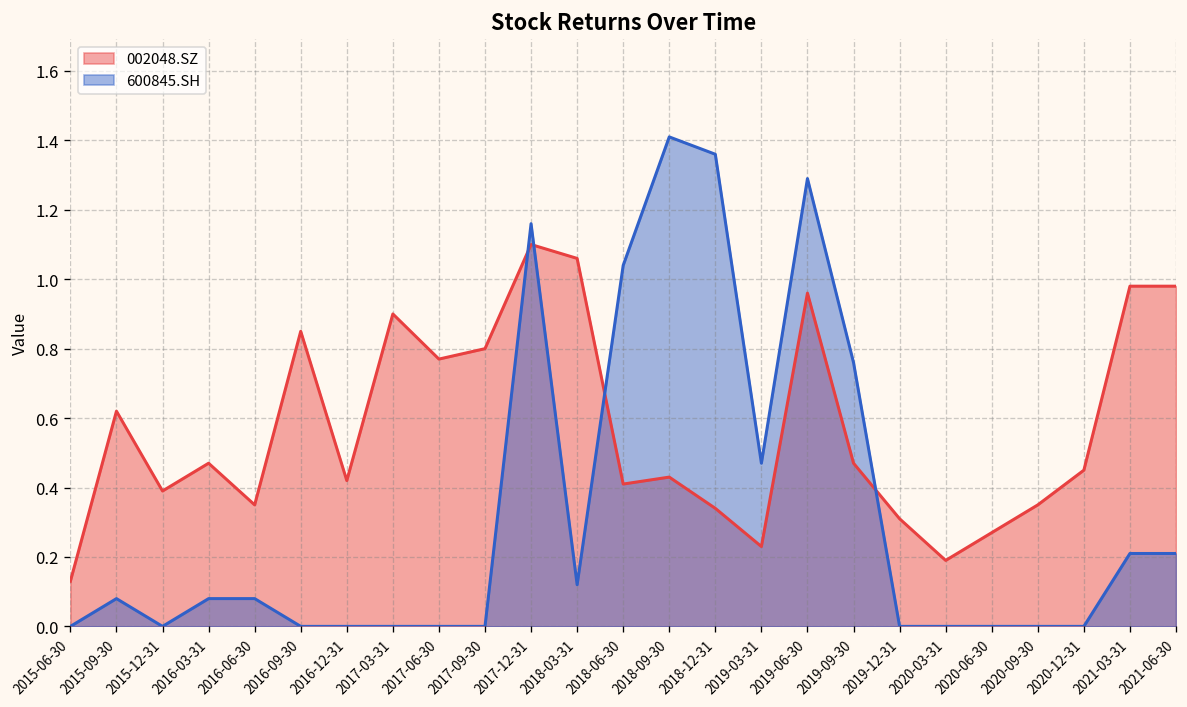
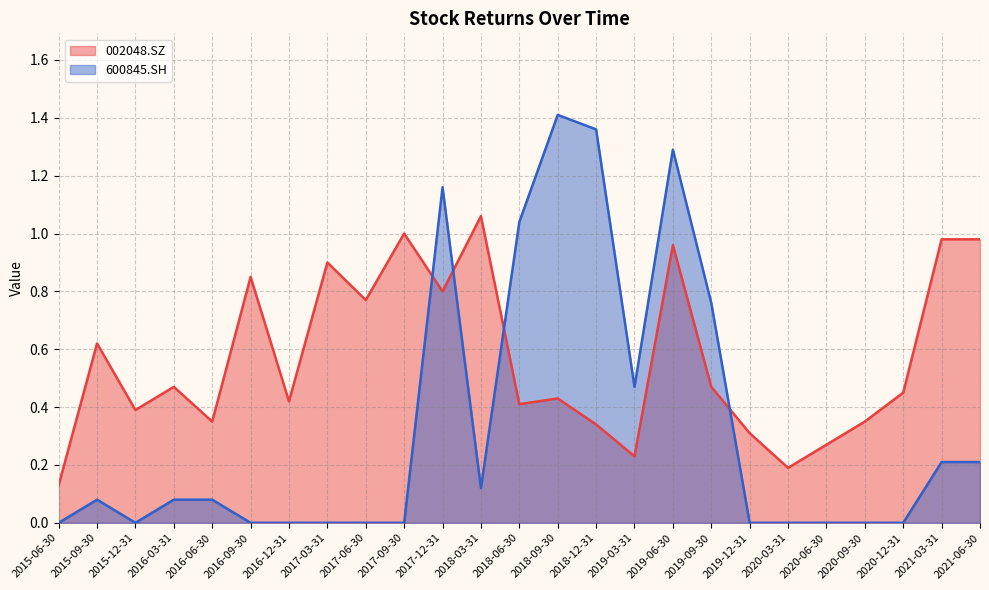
002048.SZ, 2017-09-30: 0.8 -> 1.0
002048.SZ, 2017-12-31: 1.1 -> 0.8
